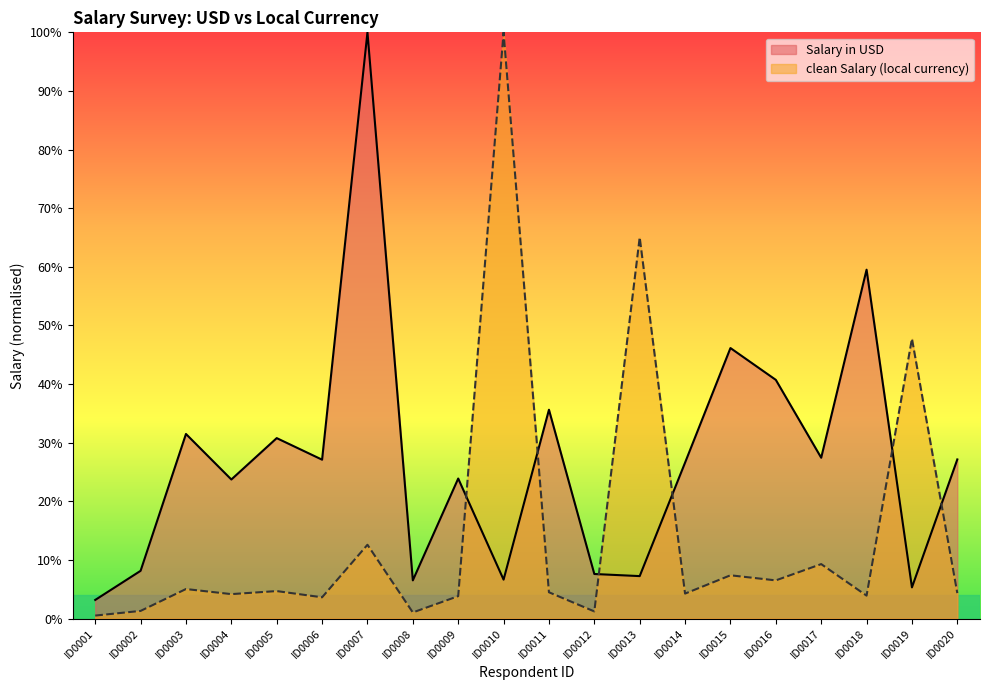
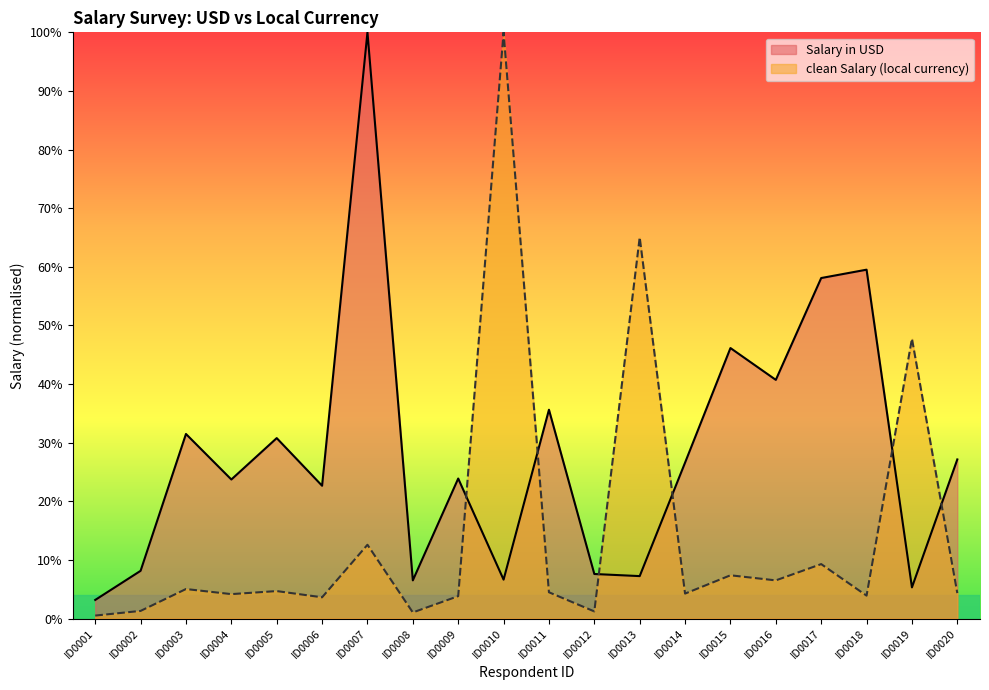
Salary in USD, ID0006: 27% -> 23%
Salary in USD, ID0017: 27% -> 58%
